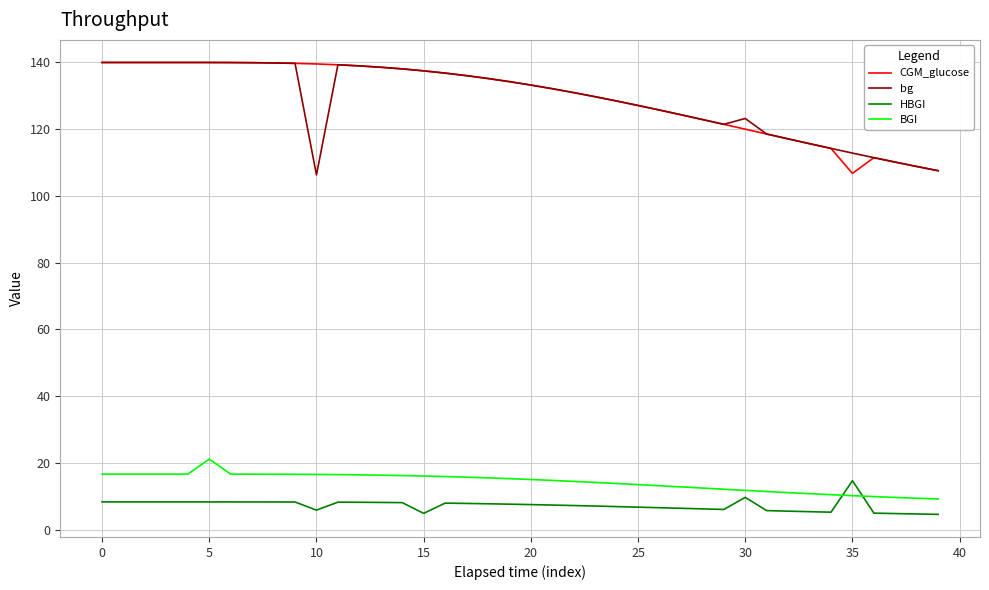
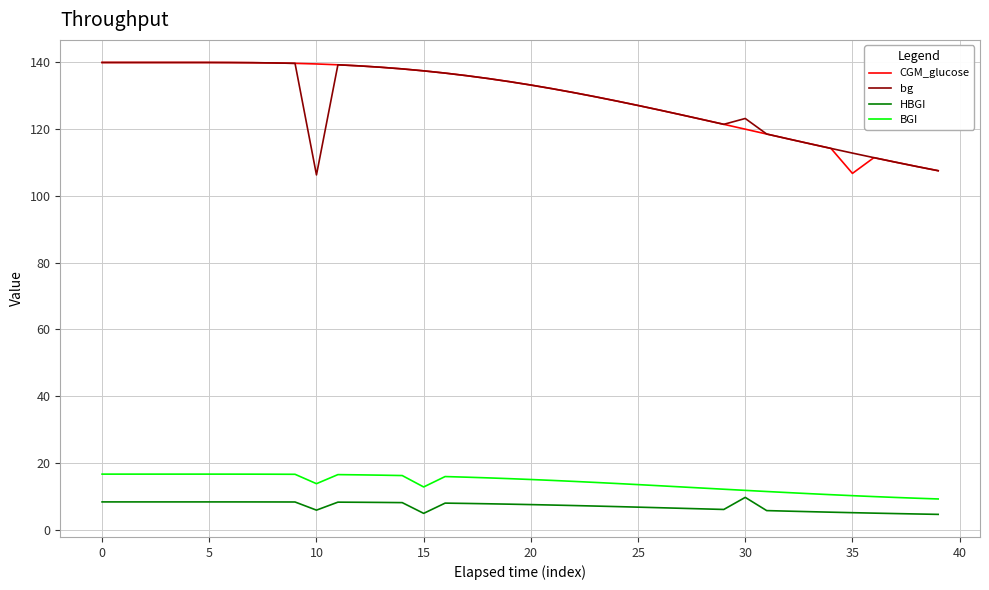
BGI, 5: 21 -> 17
BGI, 10: 17 -> 14
BGI, 15: 16 -> 13
HBGI, 35: 15 -> 5
